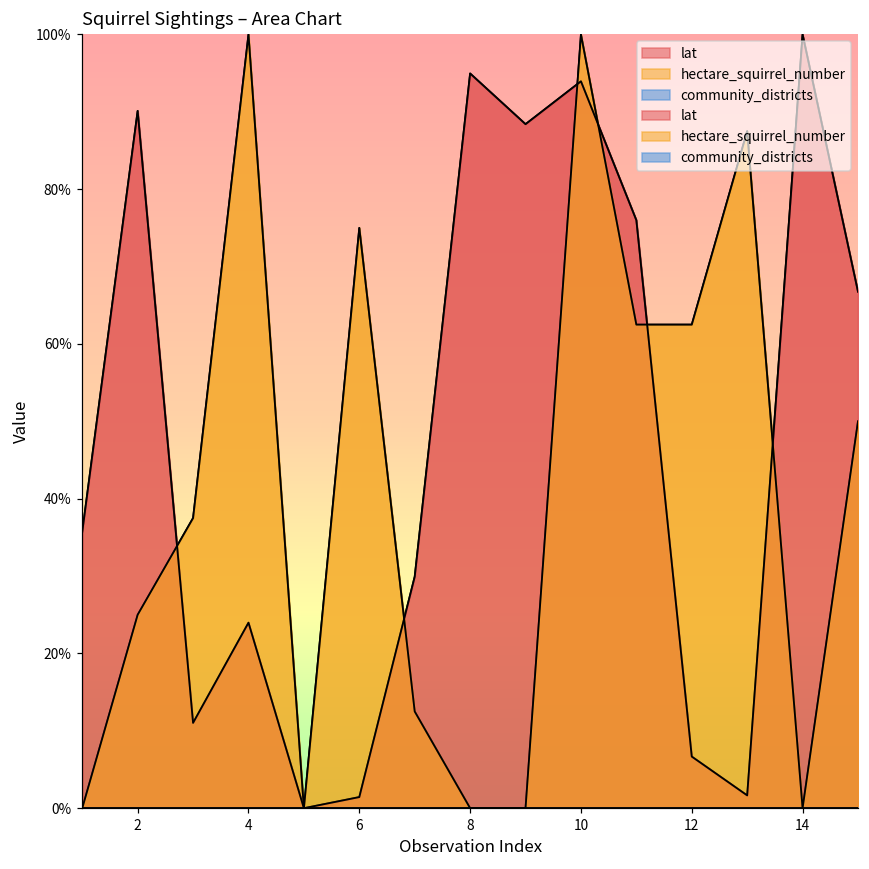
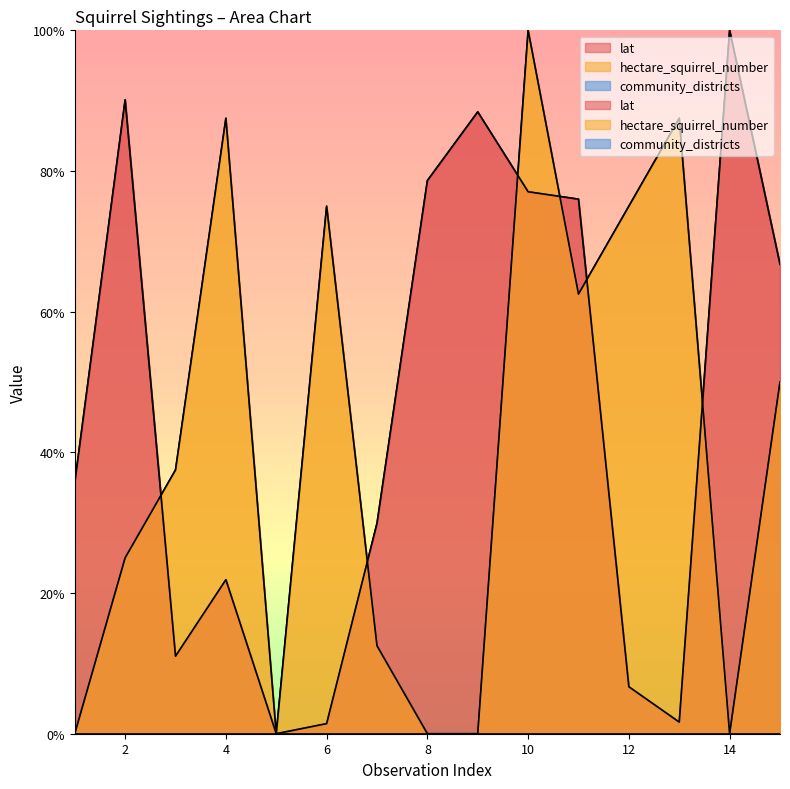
lat, 4: 24% -> 22%
hectare_squirrel_number, 4: 100% -> 88%
lat, 8: 95% -> 79%
lat, 10: 94% -> 77%
hectare_squirrel_number, 12: 63% -> 75%
